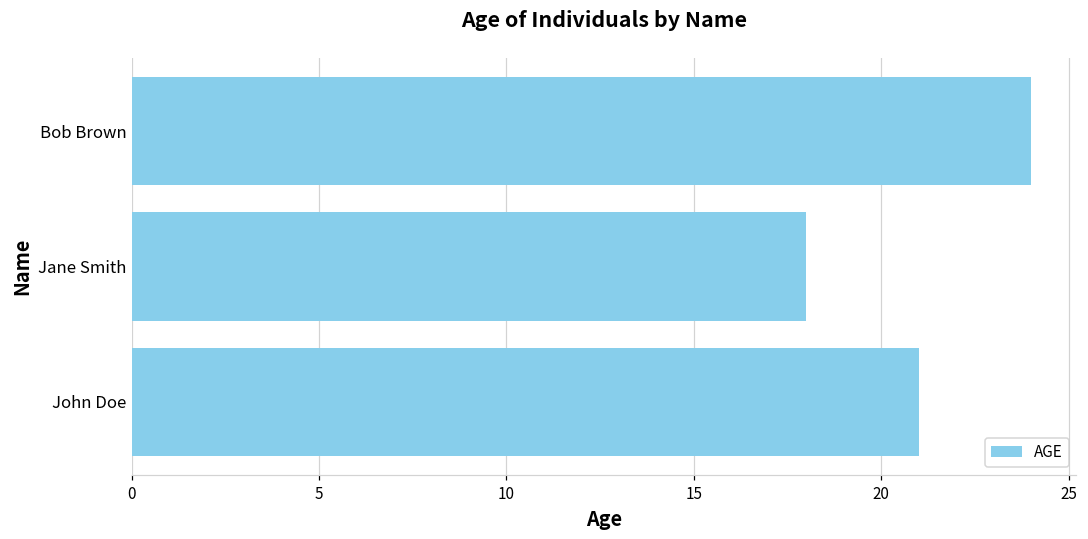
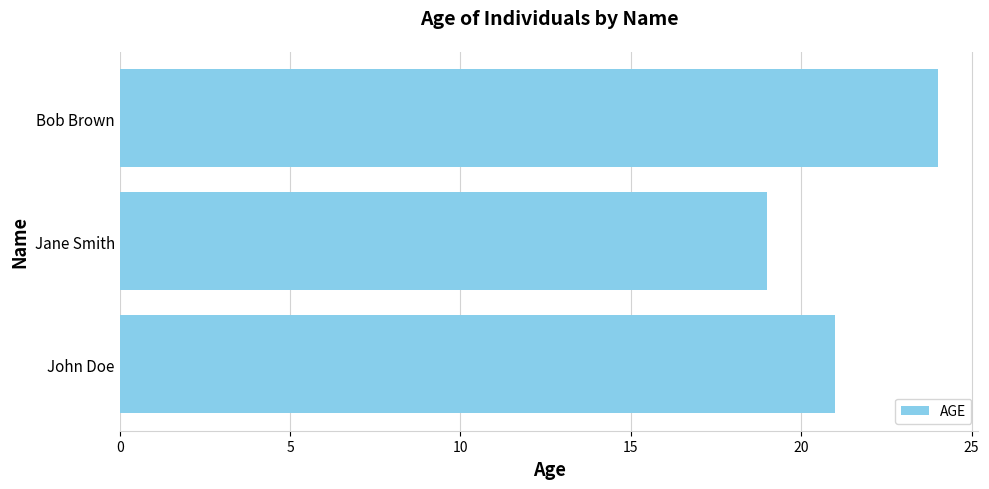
Jane Smith: 18 -> 19
